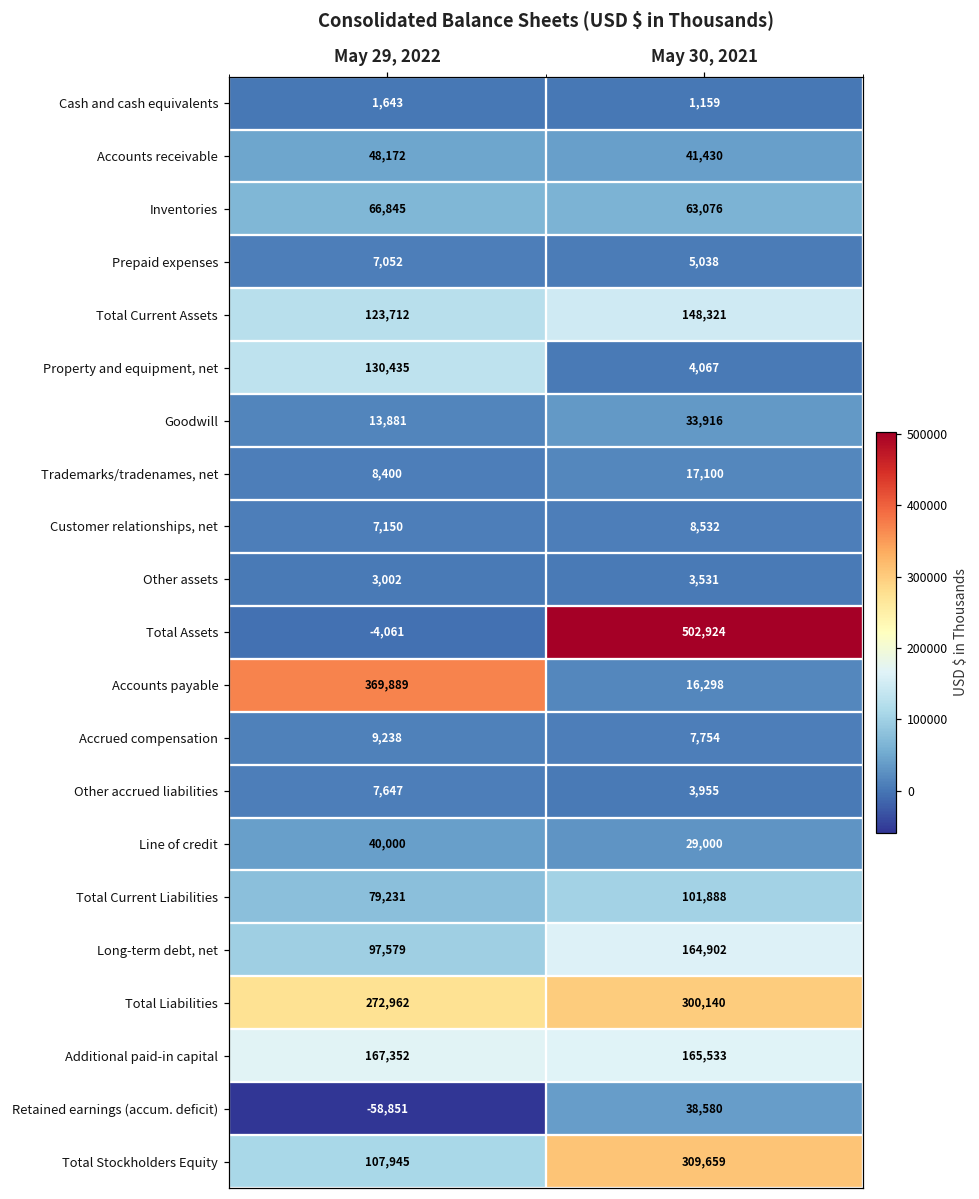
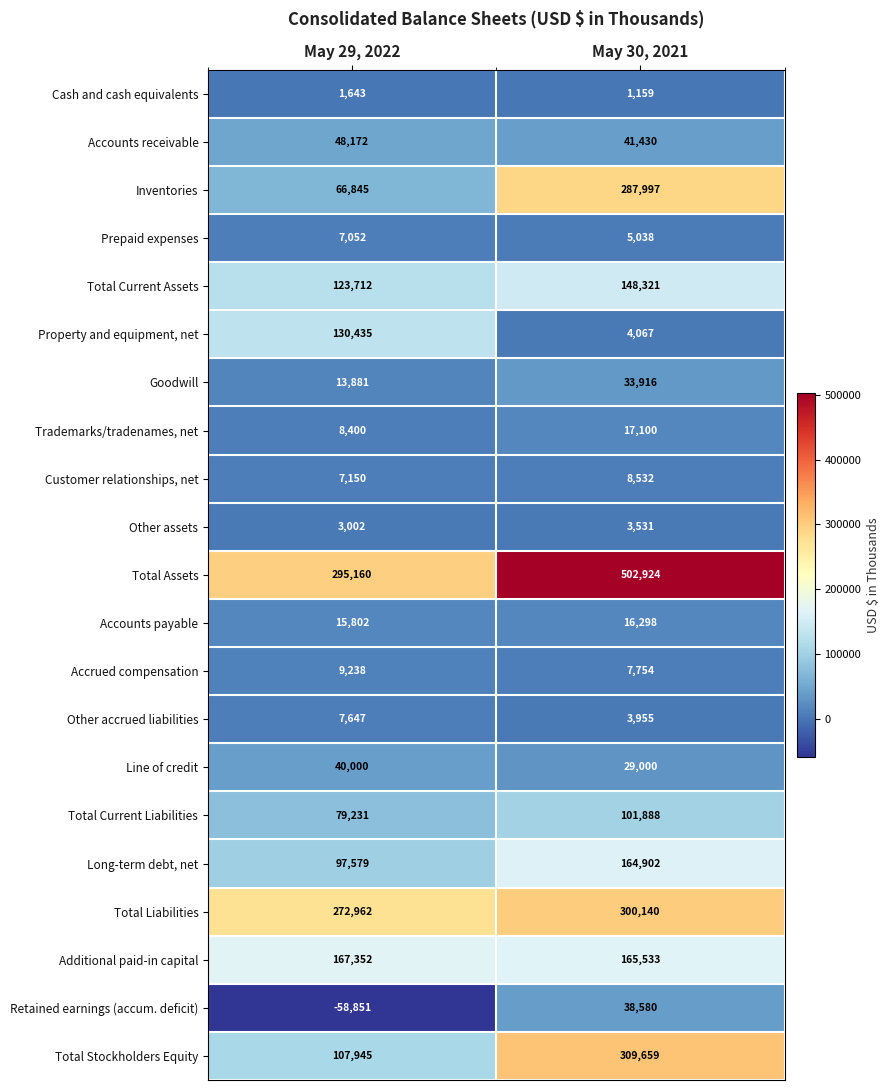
Inventories, May 30, 2021: 63,076 -> 287,997
Total Assets, May 29, 2022: -4,061 -> 295,160
Accounts payable, May 29, 2022: 369,889 -> 15,802
